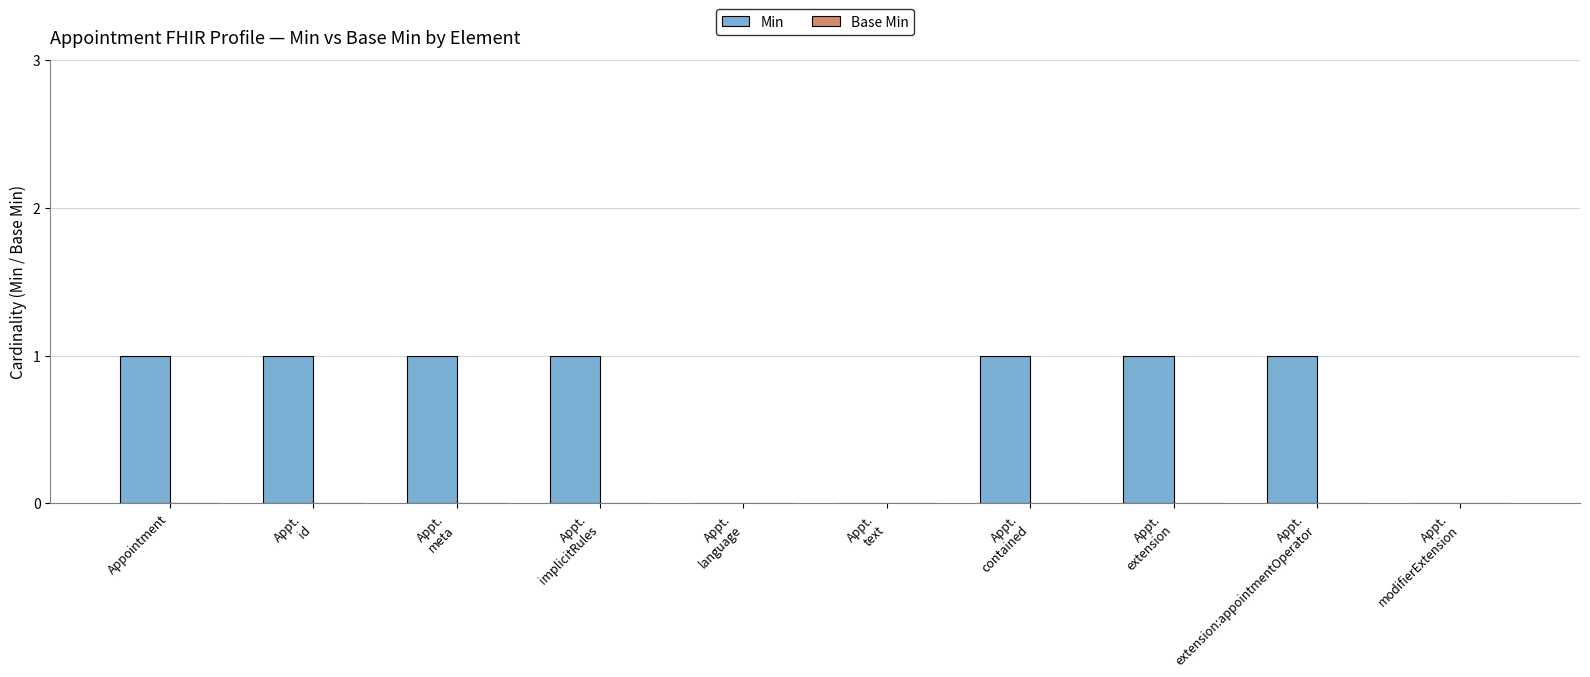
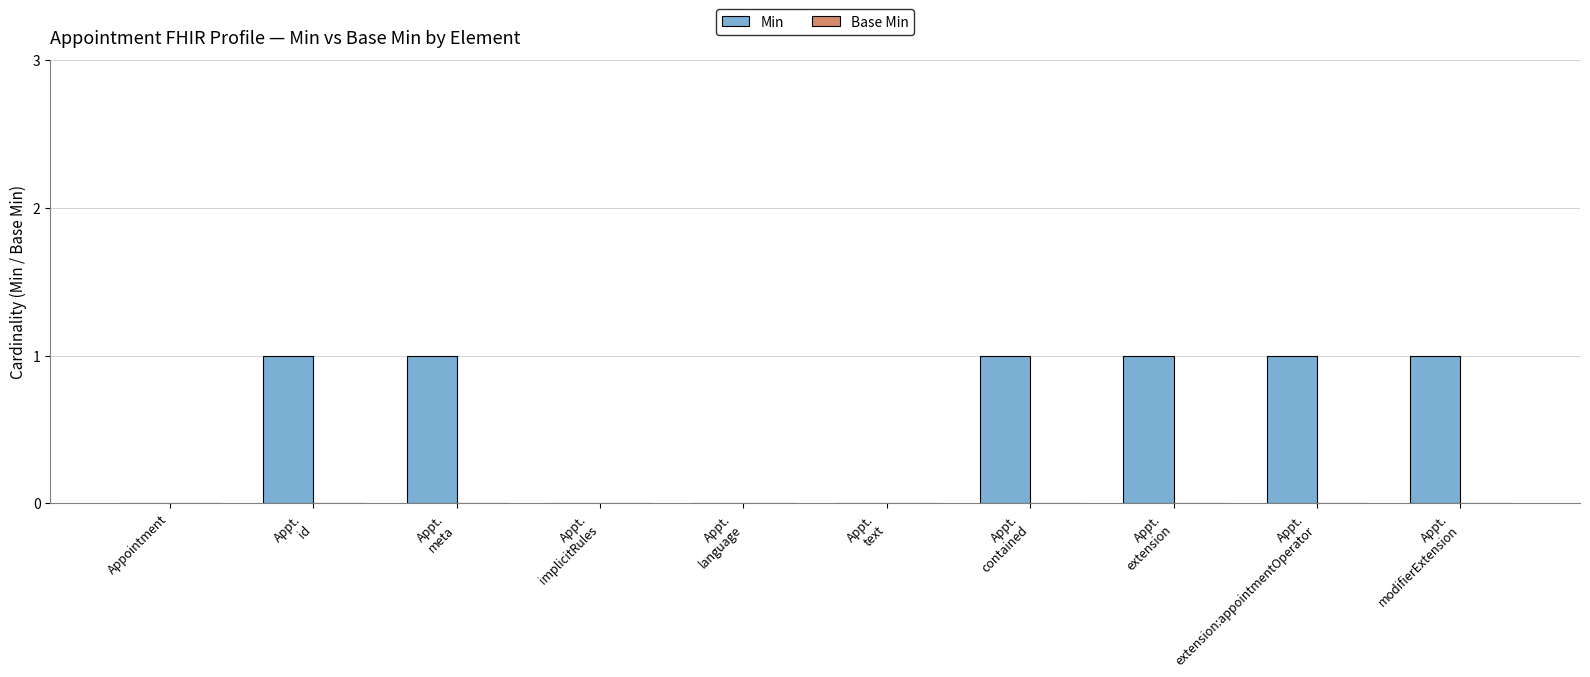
Min, Appointment: 1 -> 0
Min, Appt. implicitRules: 1 -> 0
Min, Appt. modifierExtension: 0 -> 1
